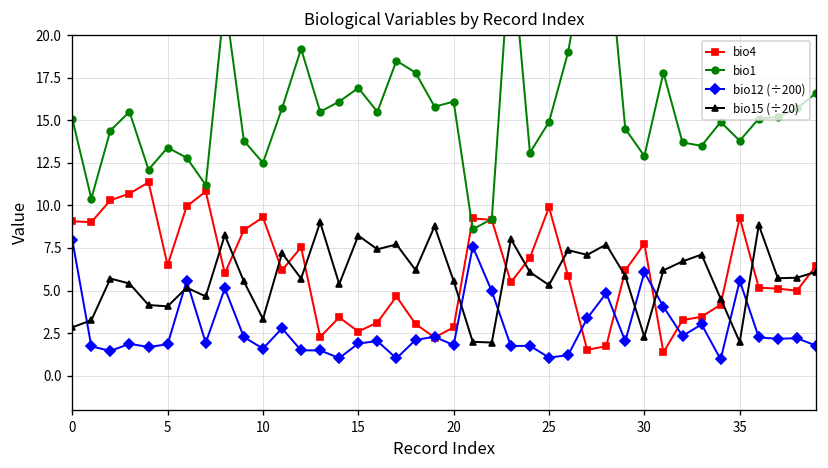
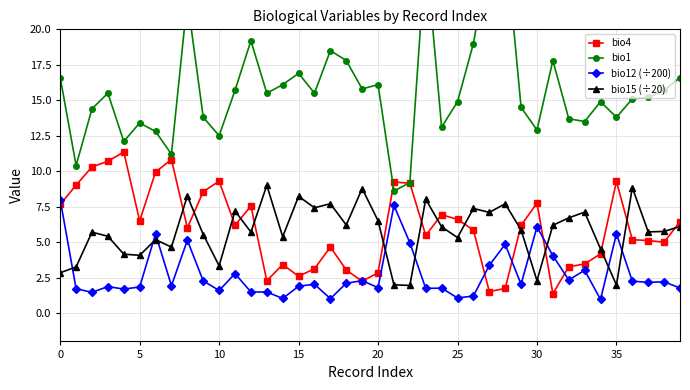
bio4, 0: 9.1 -> 7.7
bio1, 0: 15.1 -> 16.6
bio15 (÷20), 20: 5.6 -> 6.5
bio4, 25: 9.9 -> 6.6
